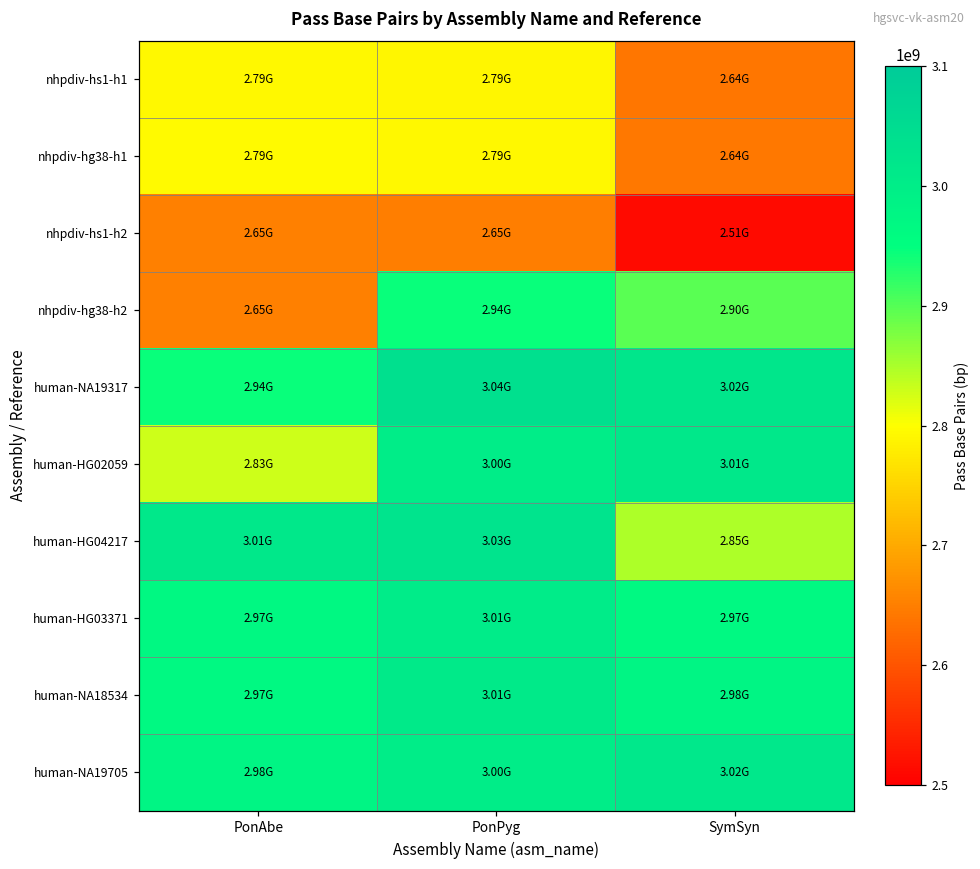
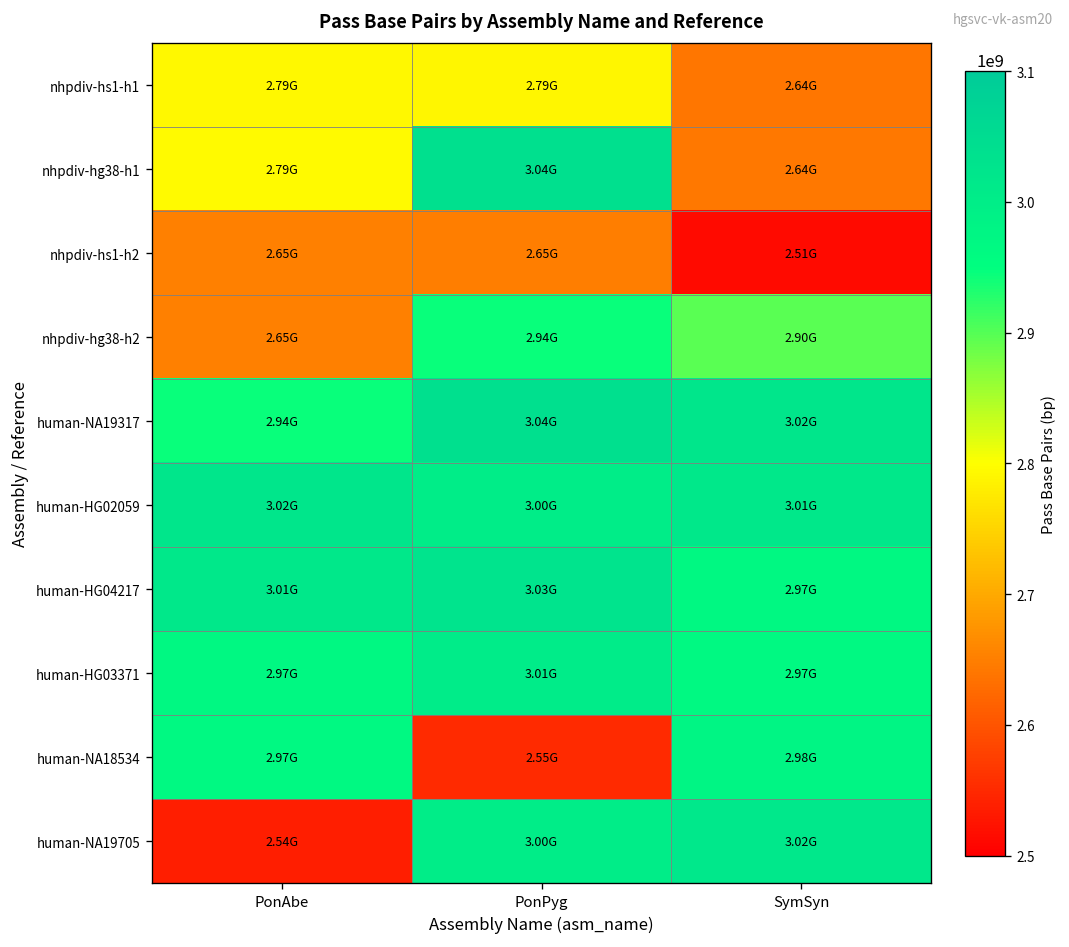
nhpdiv-hg38-h1, PonPyg: 2.79G -> 3.04G
human-HG02059, PonAbe: 2.83G -> 3.02G
human-HG04217, SymSyn: 2.85G -> 2.97G
human-NA18534, PonPyg: 3.01G -> 2.55G
human-NA19705, PonAbe: 2.98G -> 2.54G
